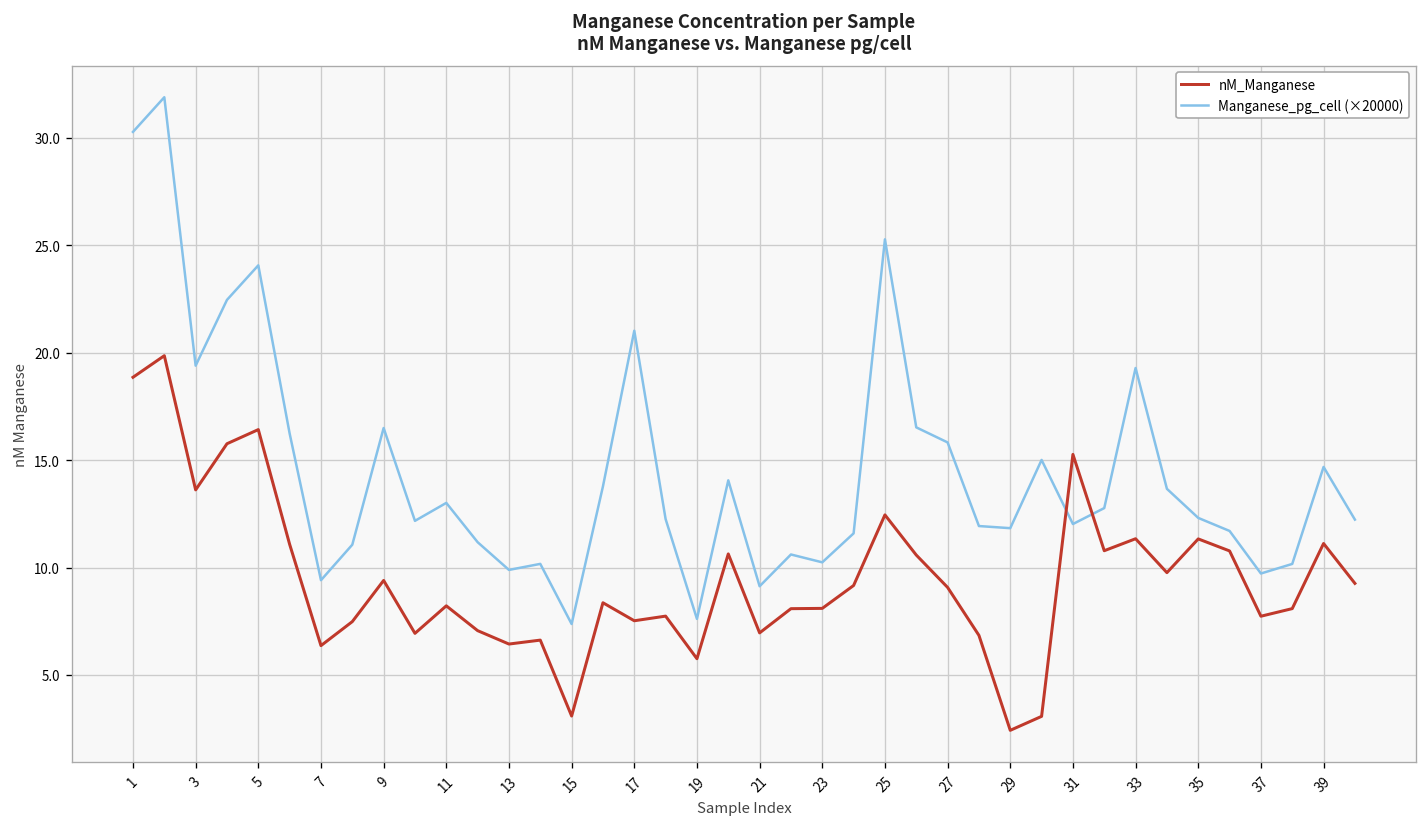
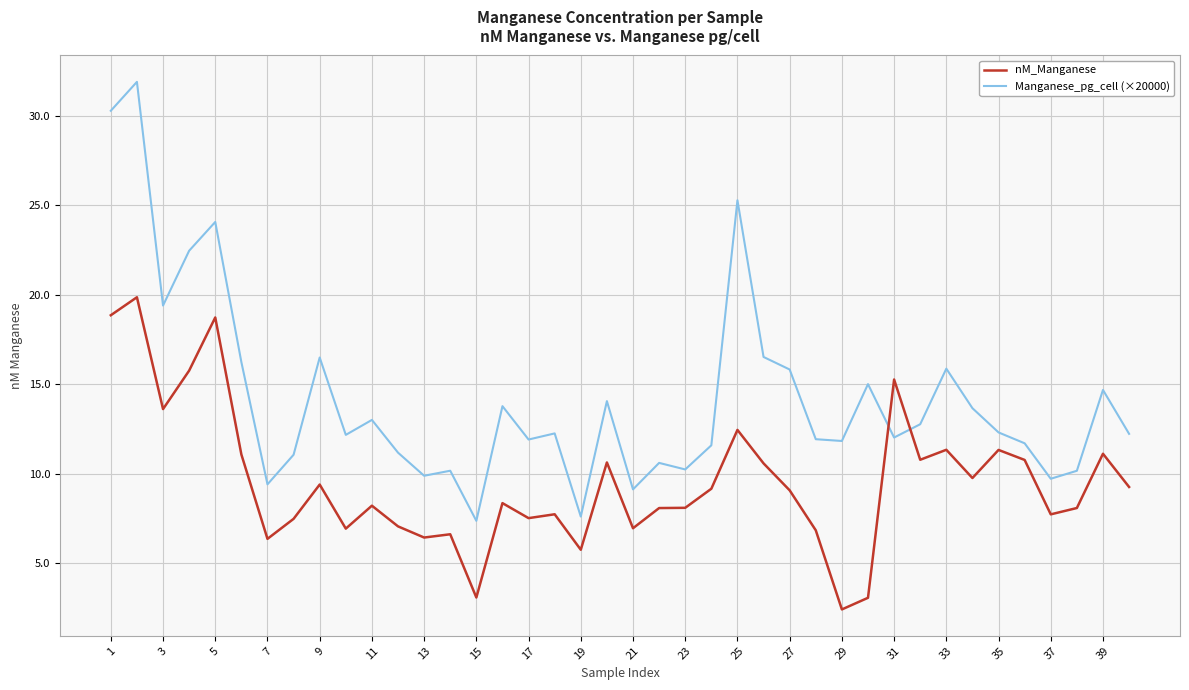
nM_Manganese, 5: 16.4 -> 18.7
Manganese_pg_cell (×20000), 17: 21.0 -> 11.9
Manganese_pg_cell (×20000), 33: 19.3 -> 15.9
